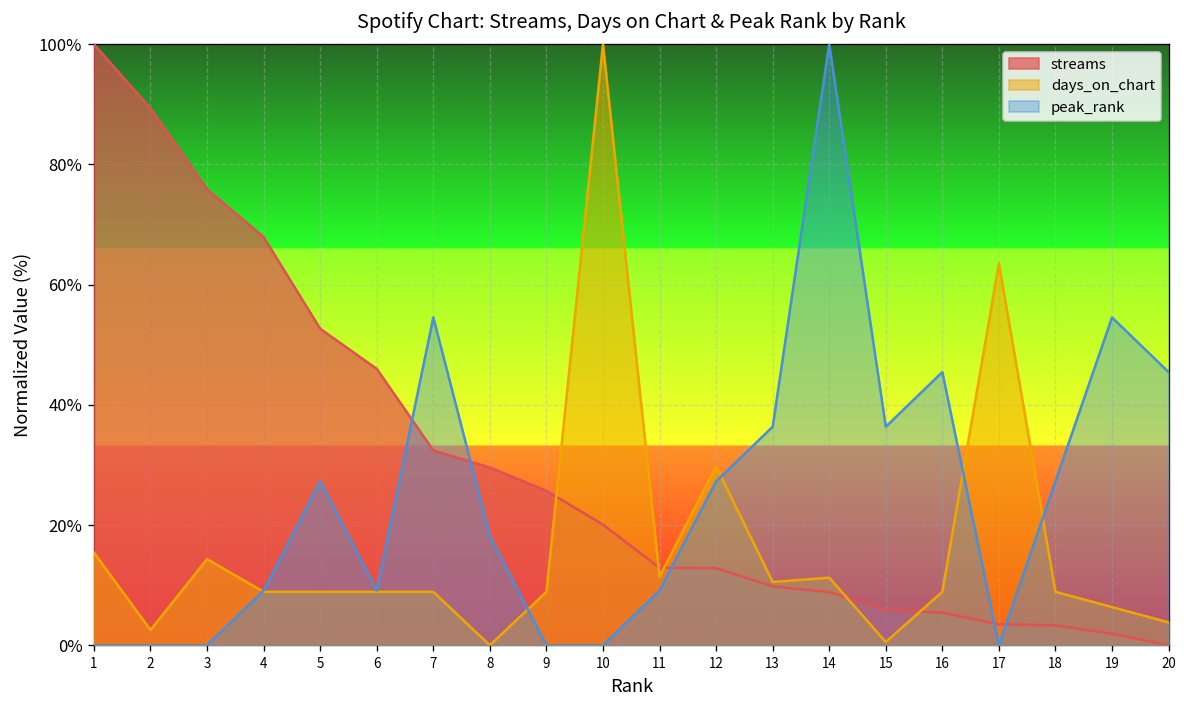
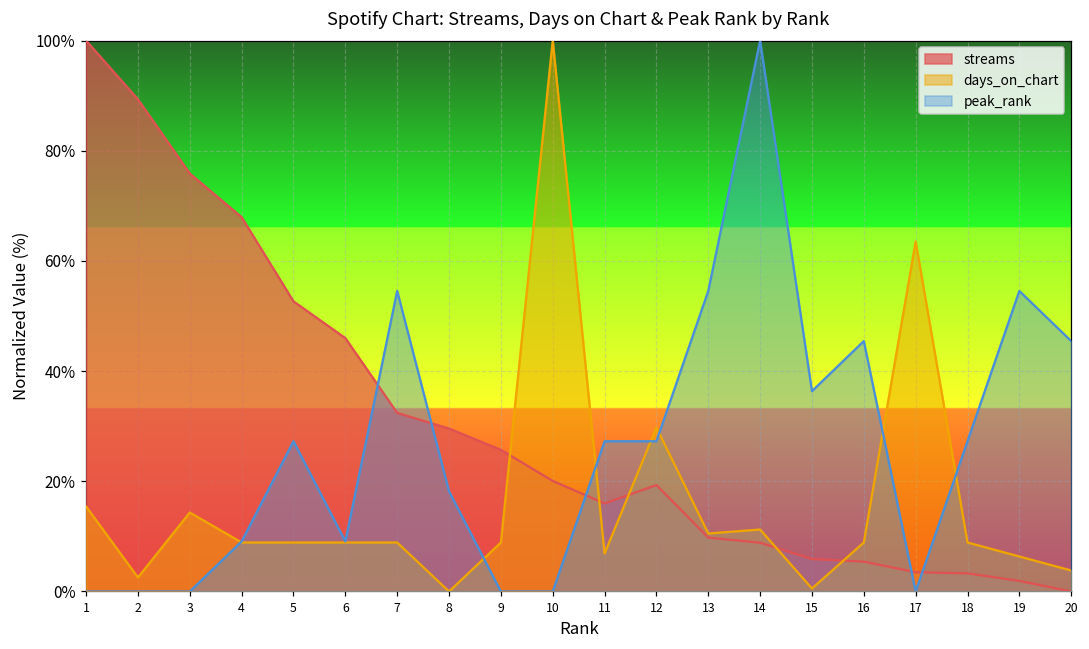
streams, 11: 13% -> 16%
days_on_chart, 11: 11% -> 7%
peak_rank, 11: 9% -> 27%
streams, 12: 13% -> 19%
peak_rank, 13: 36% -> 55%
